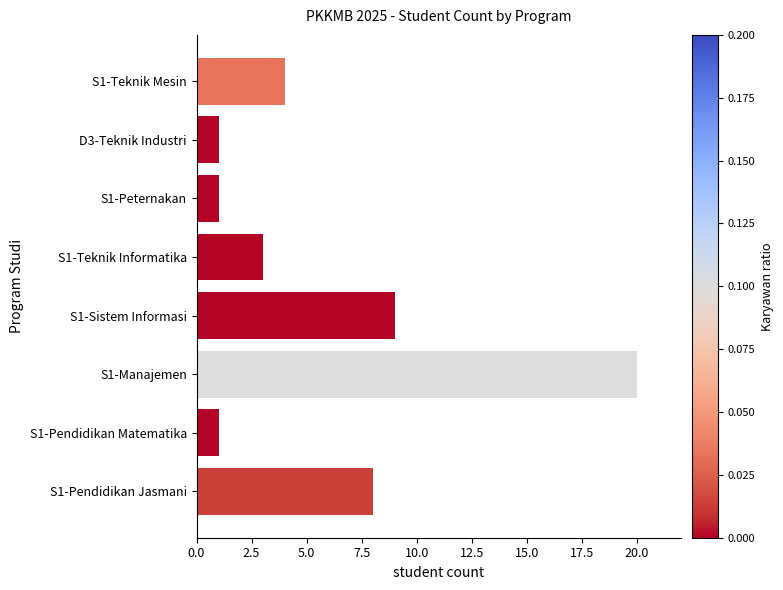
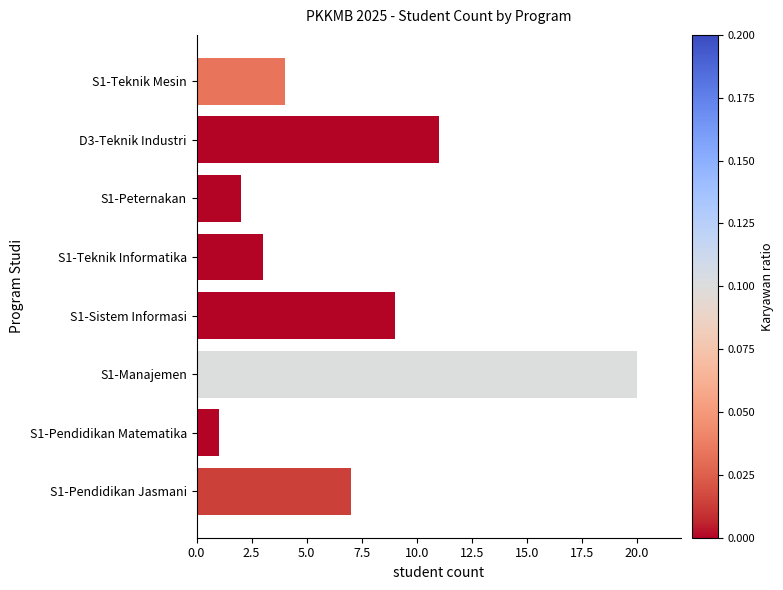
D3-Teknik Industri: 1 -> 11
S1-Peternakan: 1 -> 2
S1-Pendidikan Jasmani: 8 -> 7
